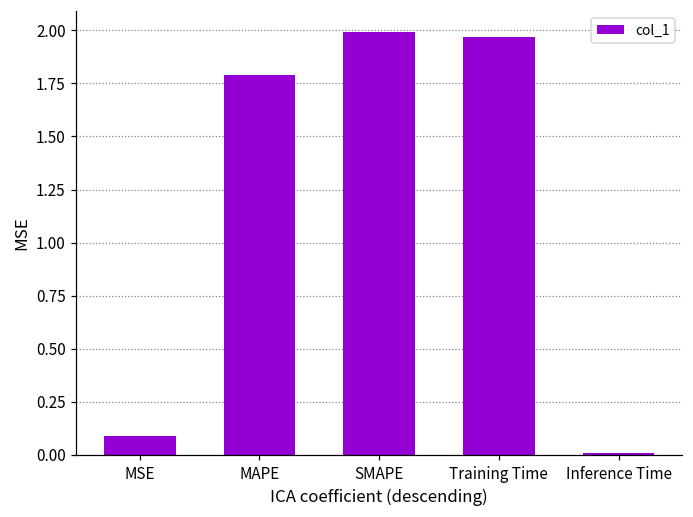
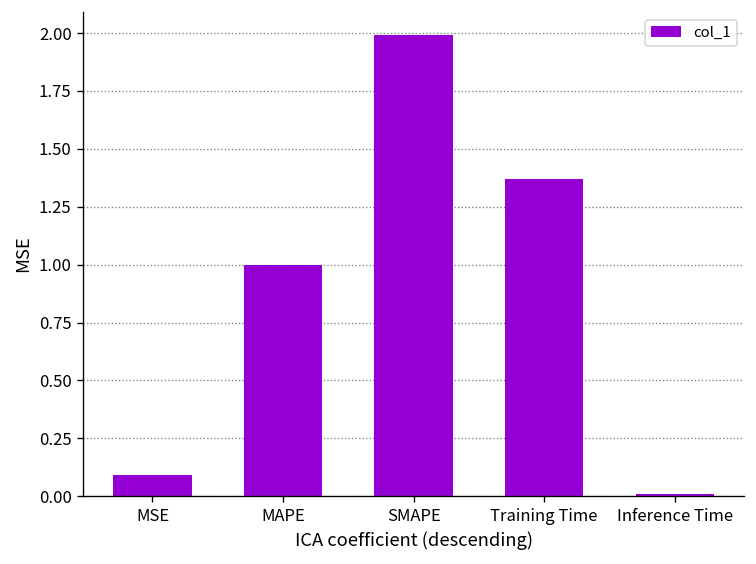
MAPE: 1.79 -> 1.00
Training Time: 1.97 -> 1.37
